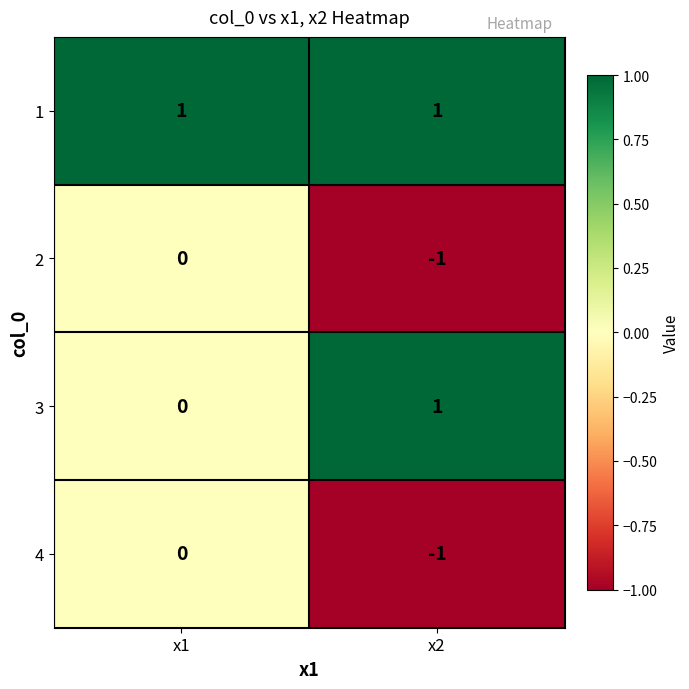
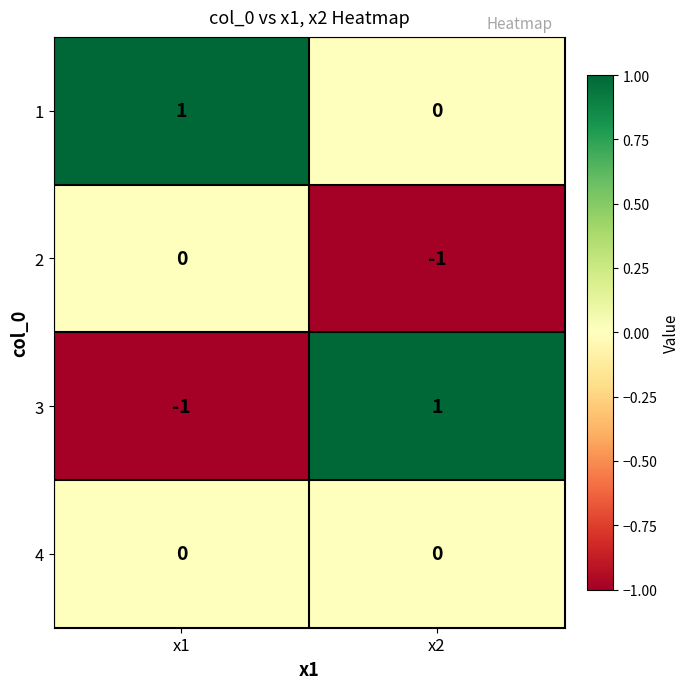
1, x2: 1 -> 0
3, x1: 0 -> -1
4, x2: -1 -> 0
